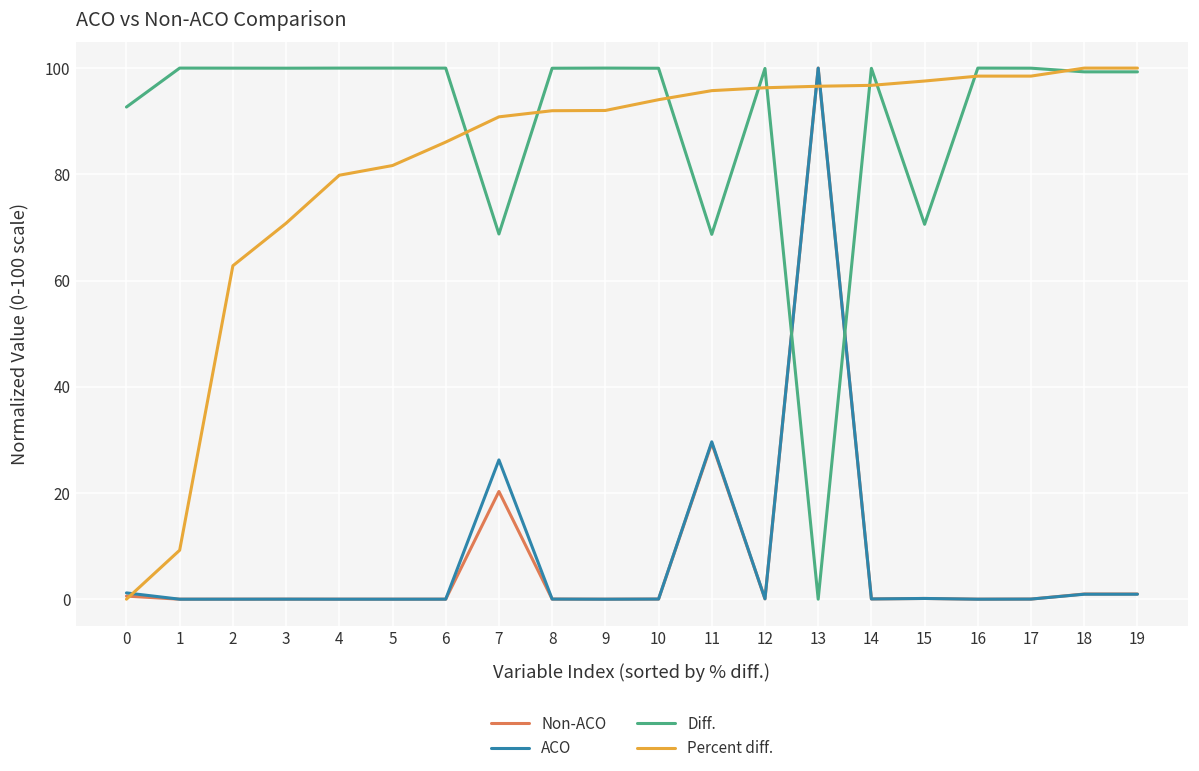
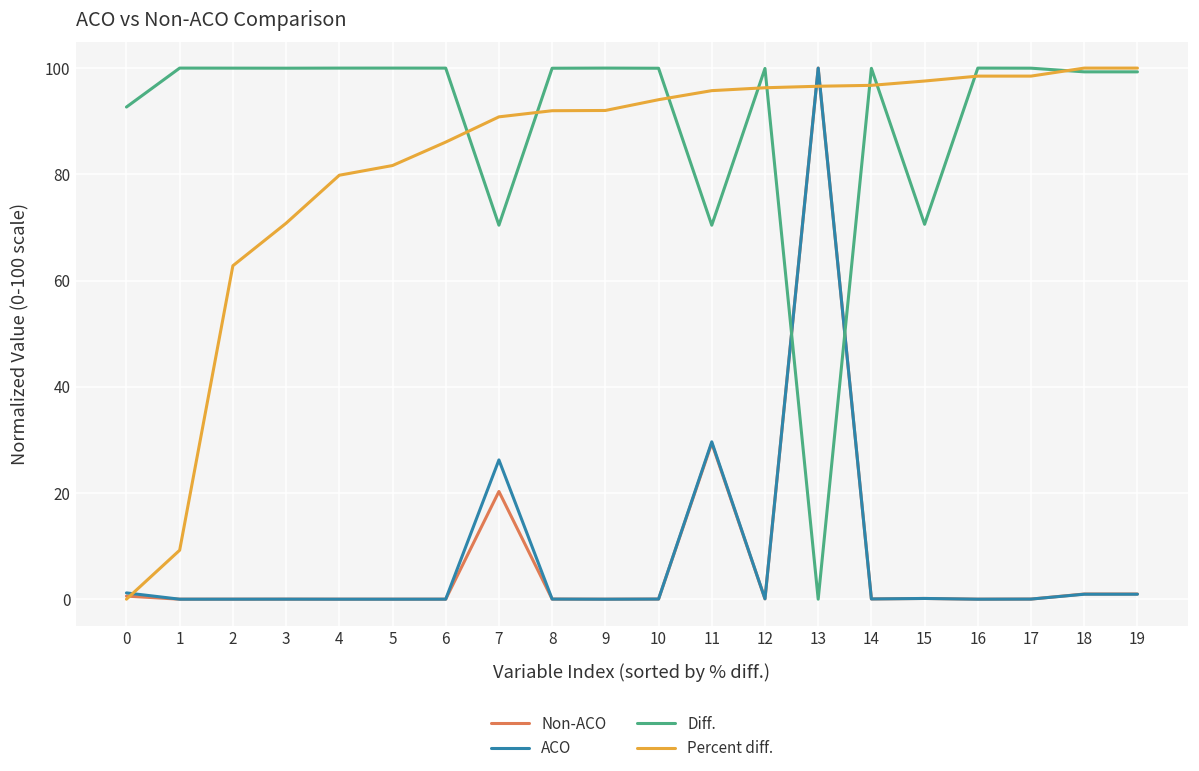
Diff., 7: 69 -> 70
Diff., 11: 69 -> 70
